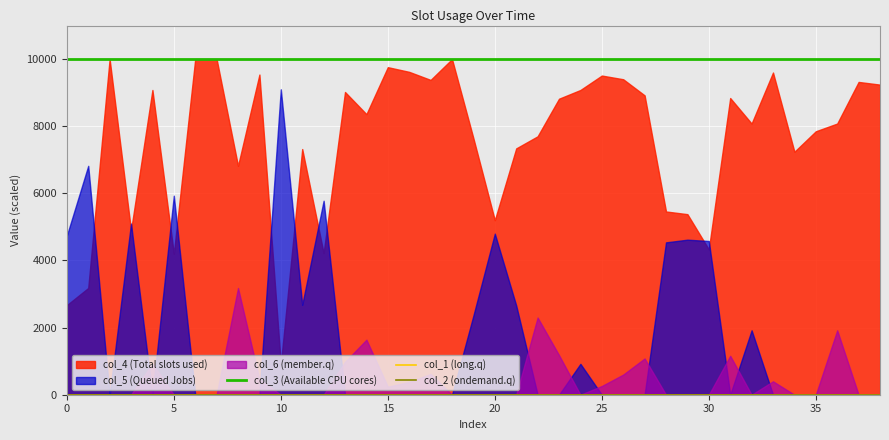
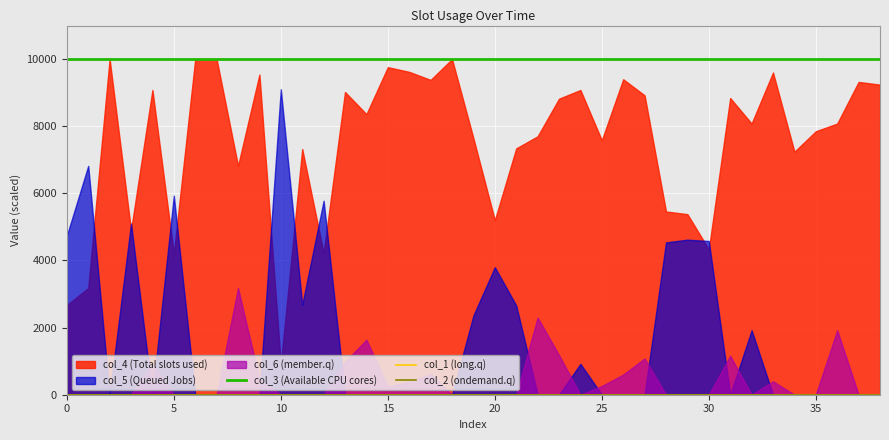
col_5 (Queued Jobs), 20: 4800 -> 3800
col_4 (Total slots used), 25: 9500 -> 7600
